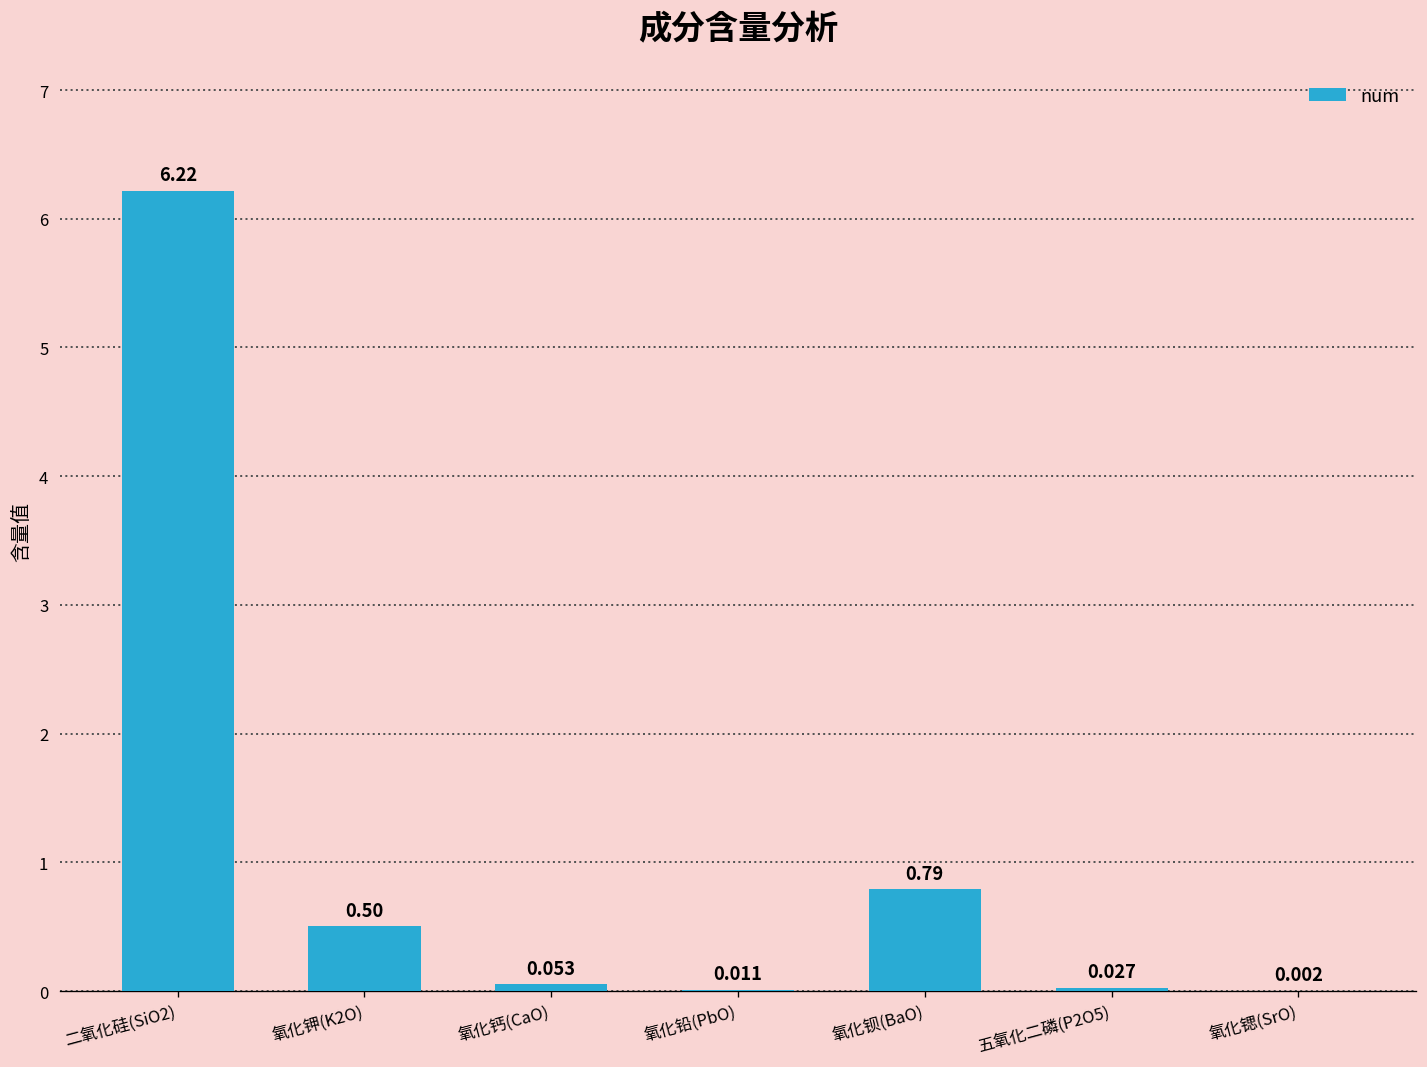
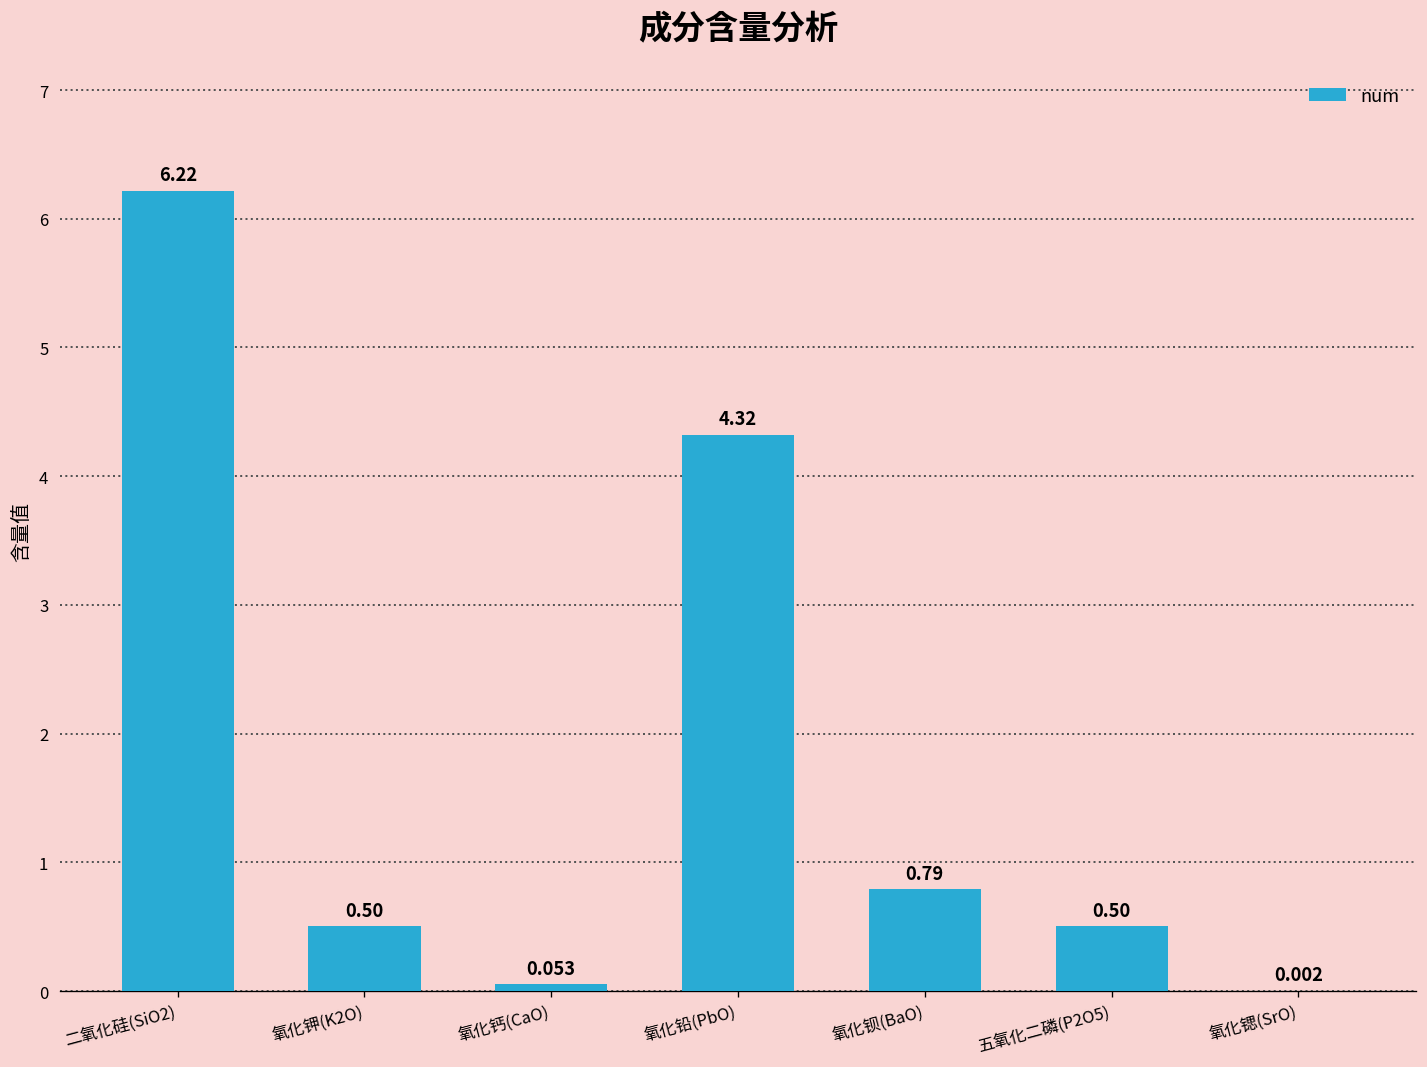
氧化铅(PbO): 0.011 -> 4.32
五氧化二磷(P2O5): 0.027 -> 0.50
